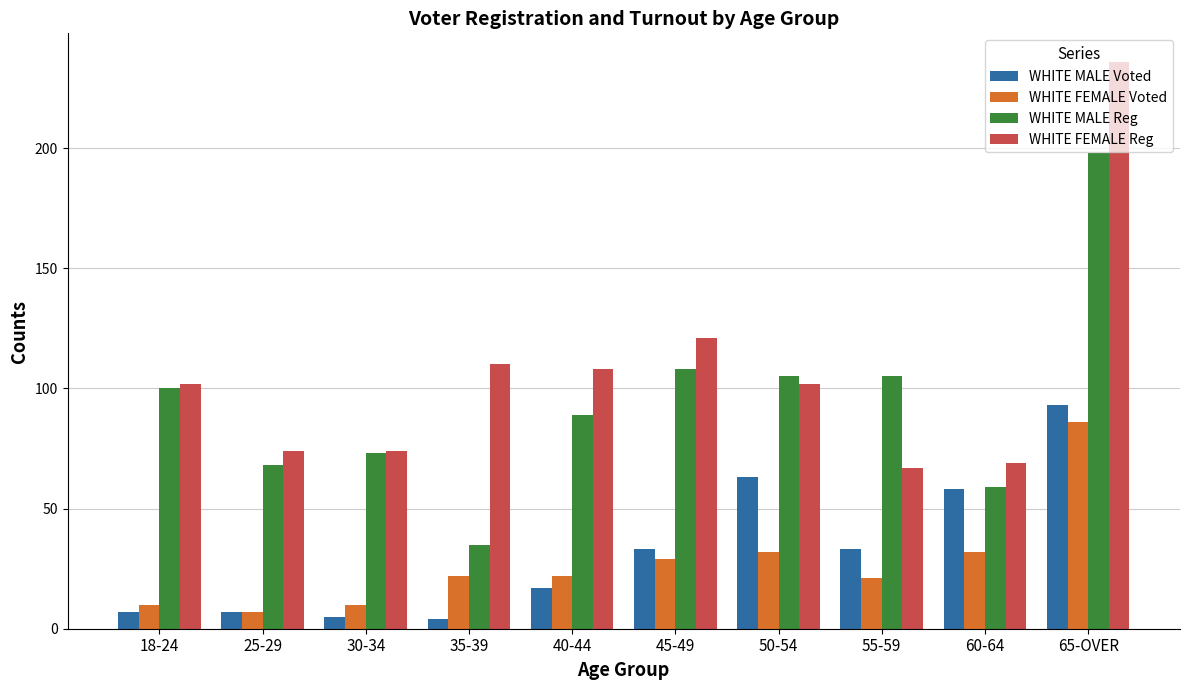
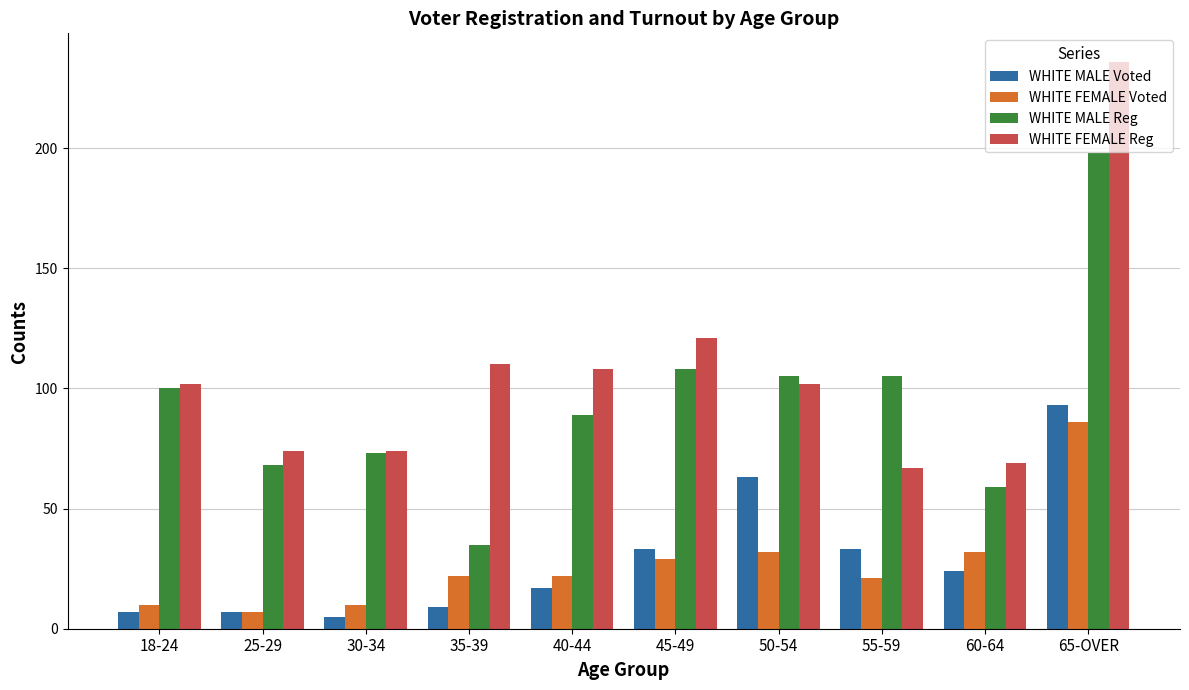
WHITE MALE Voted, 35-39: 4 -> 9
WHITE MALE Voted, 60-64: 58 -> 24
